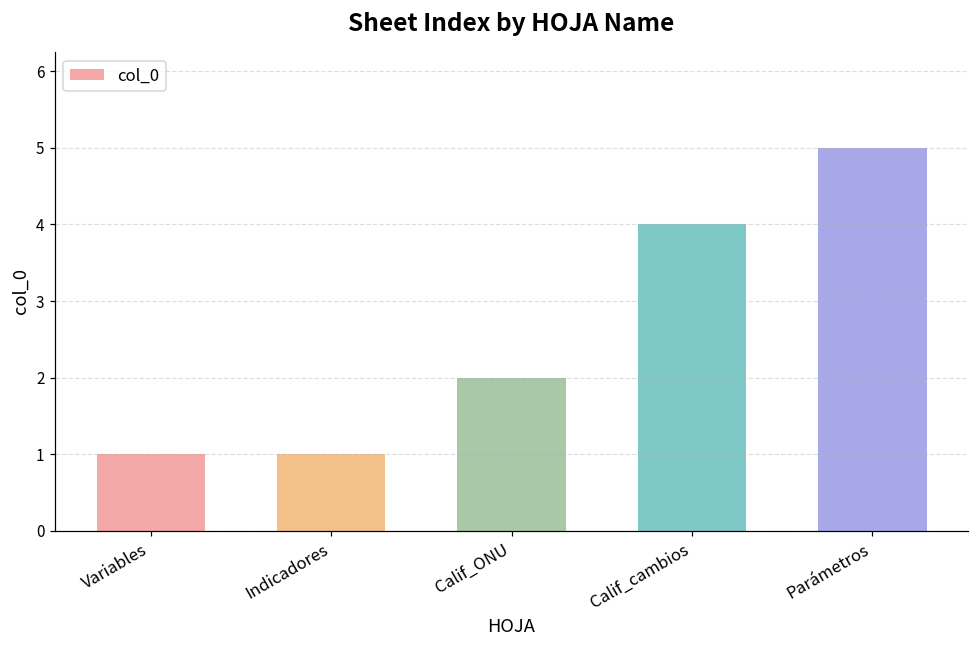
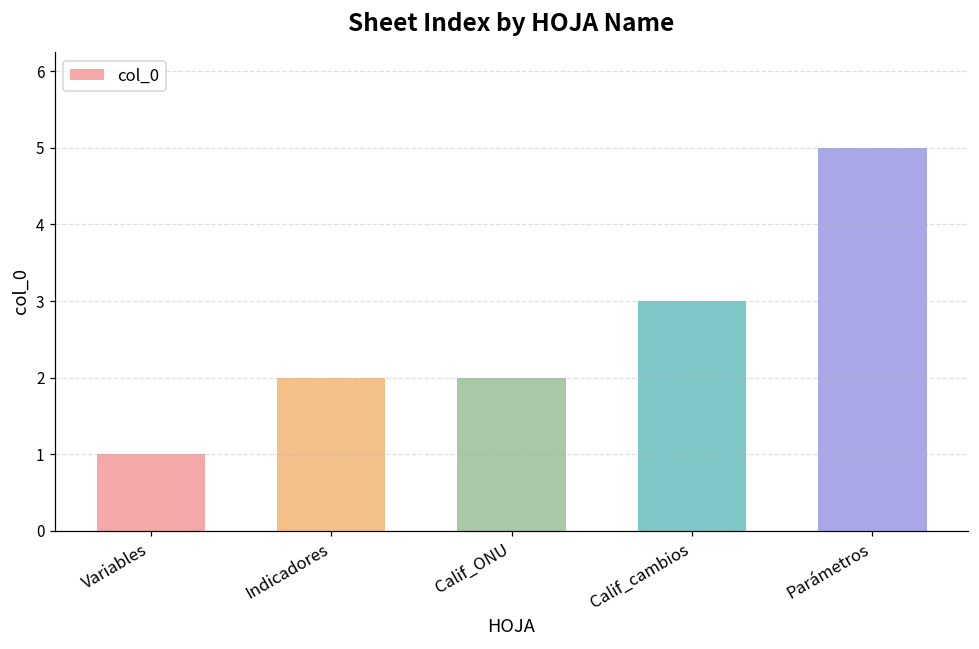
Indicadores: 1 -> 2
Calif_cambios: 4 -> 3
